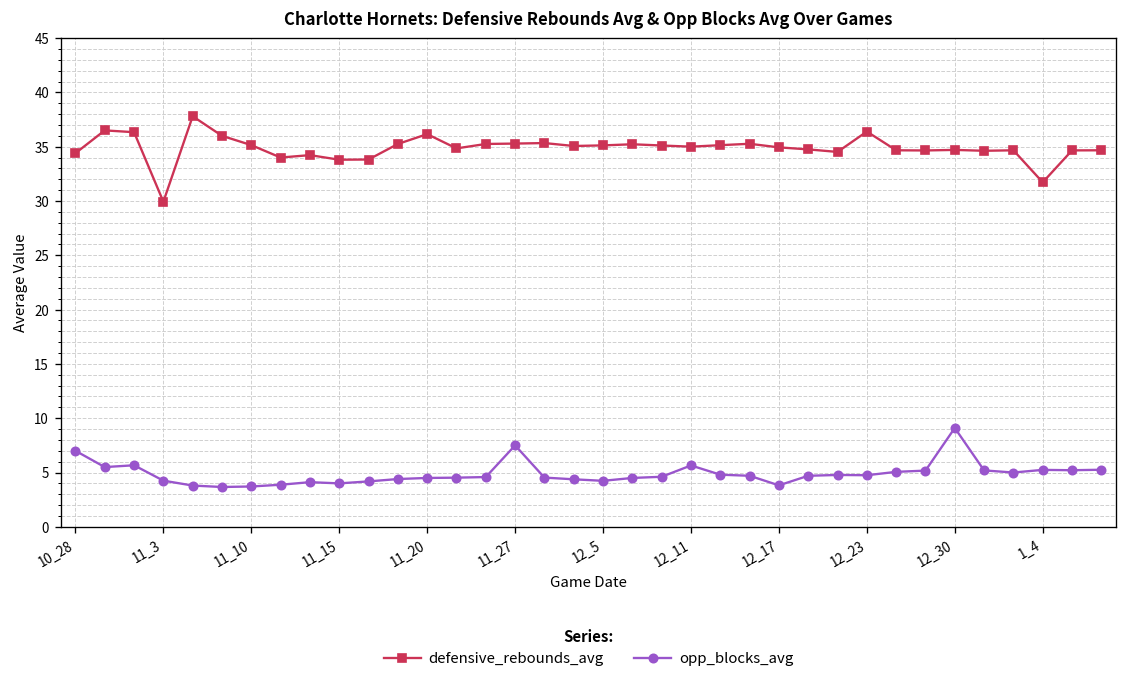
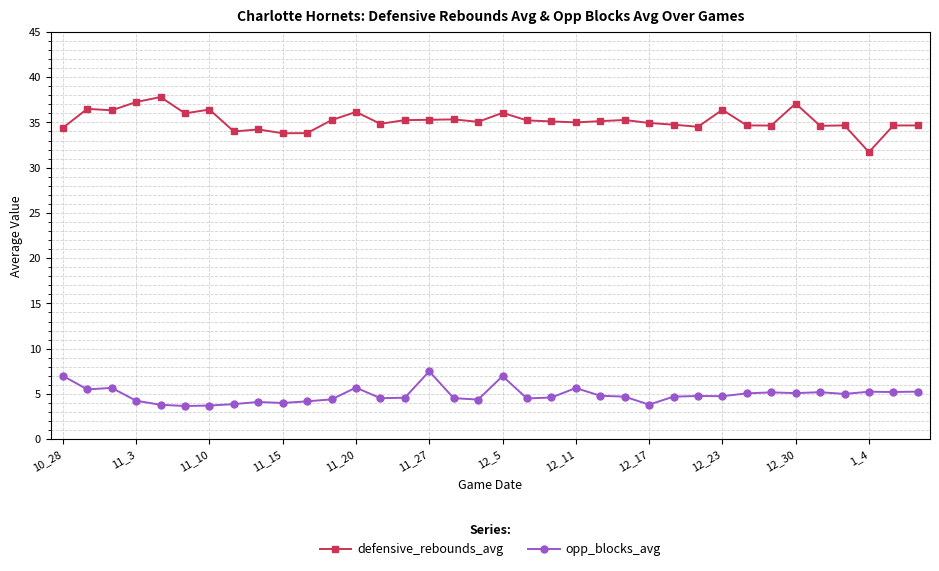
defensive_rebounds_avg, 11_3: 30 -> 37
defensive_rebounds_avg, 11_10: 35 -> 36
opp_blocks_avg, 11_20: 5 -> 6
defensive_rebounds_avg, 12_5: 35 -> 36
opp_blocks_avg, 12_5: 4 -> 7
defensive_rebounds_avg, 12_30: 35 -> 37
opp_blocks_avg, 12_30: 9 -> 5
